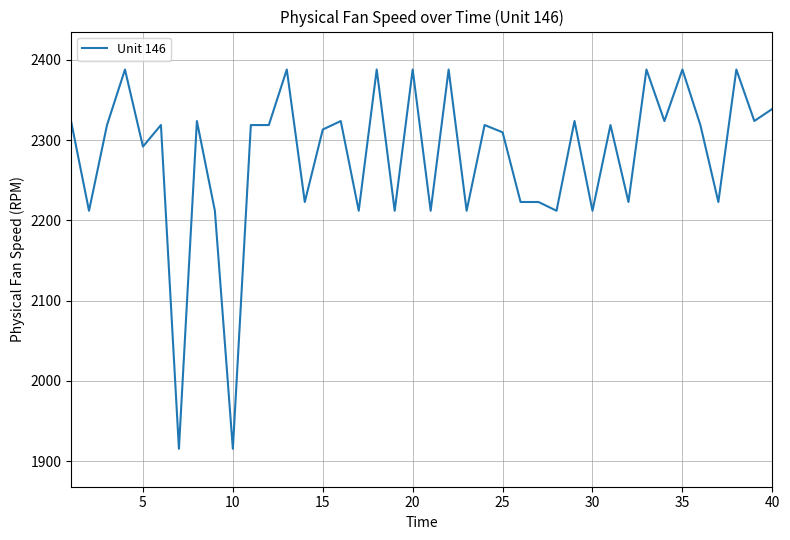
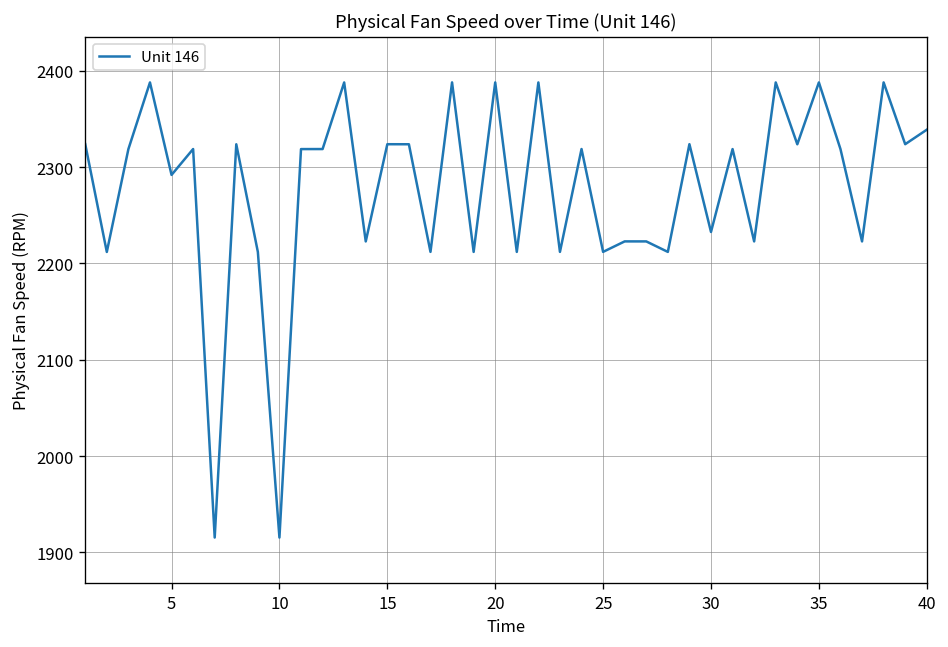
15: 2310 -> 2320
25: 2310 -> 2210
30: 2210 -> 2230
